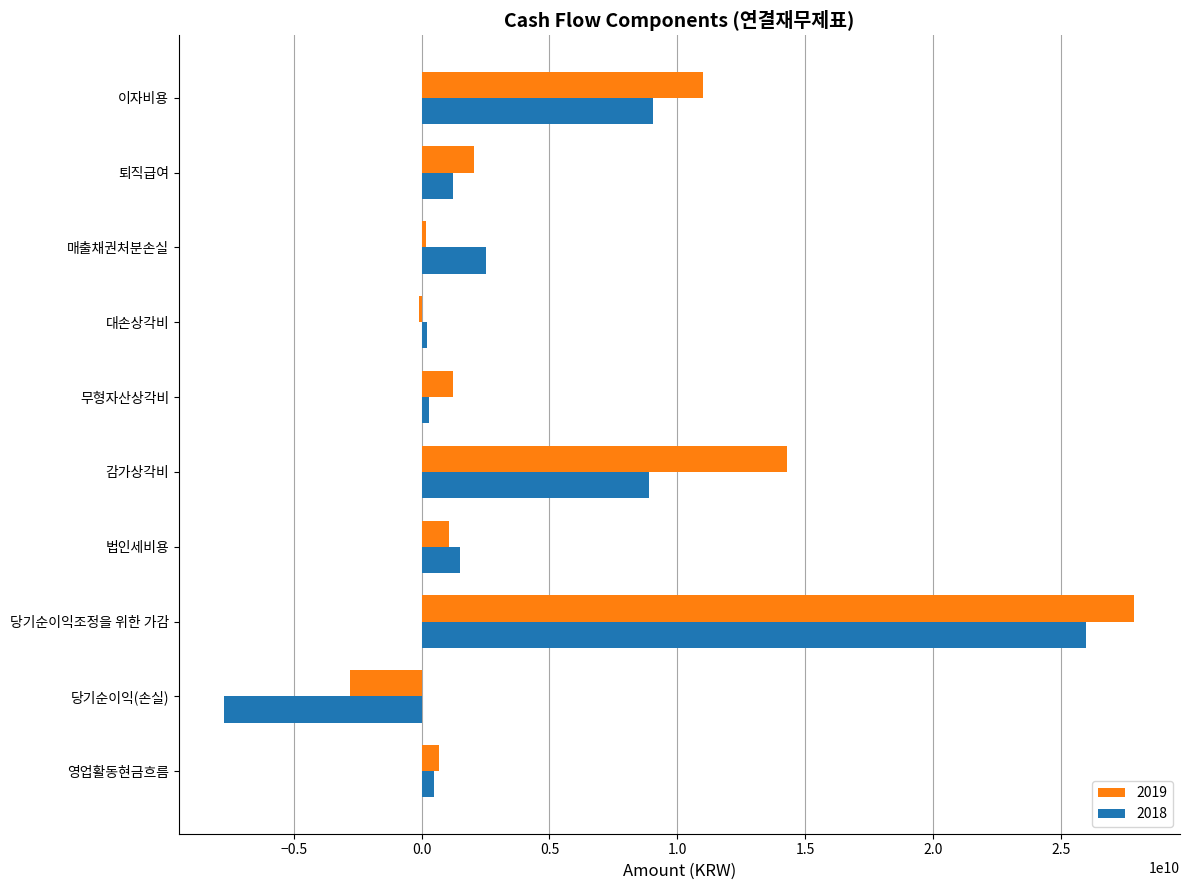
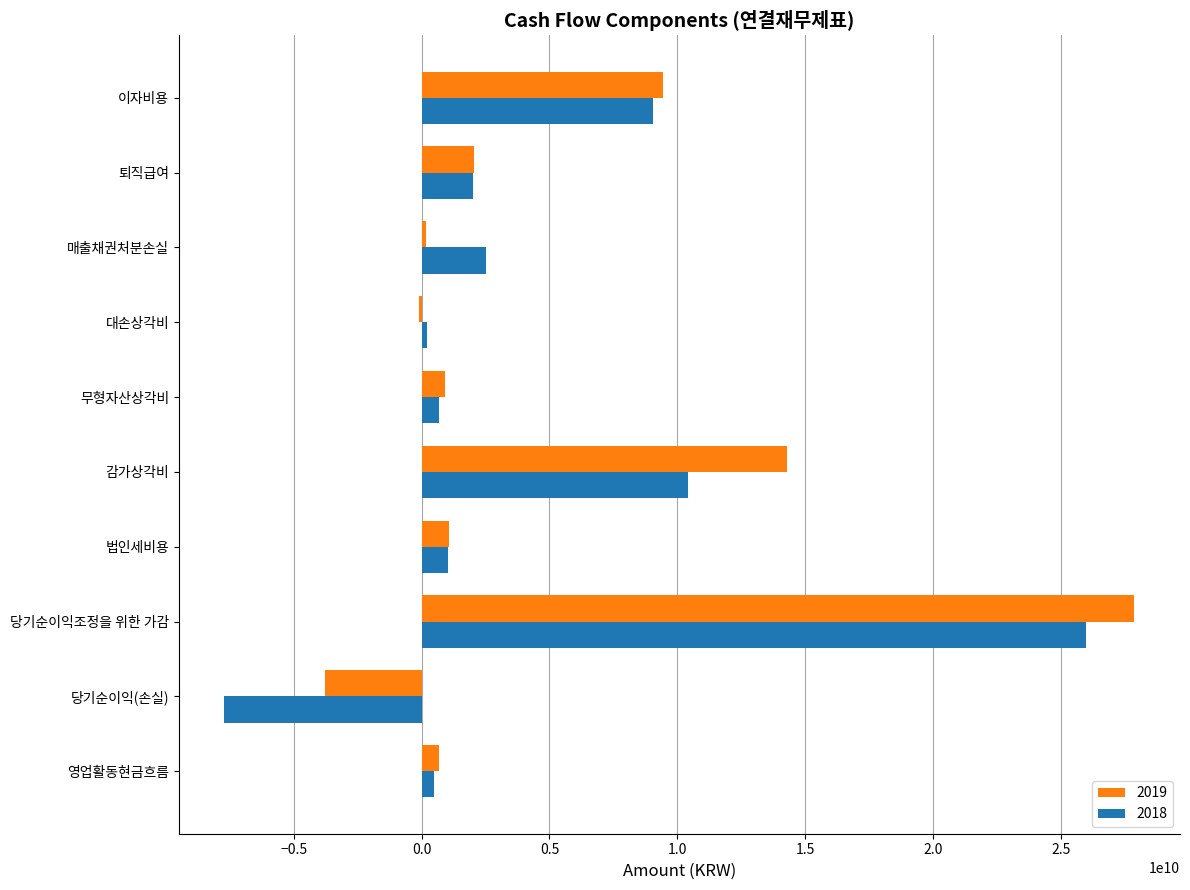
2019, 이자비용: 11000000000 -> 9500000000
2018, 퇴직급여: 1200000000 -> 2000000000
2019, 무형자산상각비: 1200000000 -> 900000000
2018, 무형자산상각비: 300000000 -> 700000000
2018, 감가상각비: 8900000000 -> 10400000000
2018, 법인세비용: 1500000000 -> 1000000000
2019, 당기순이익(손실): -2800000000 -> -3800000000
